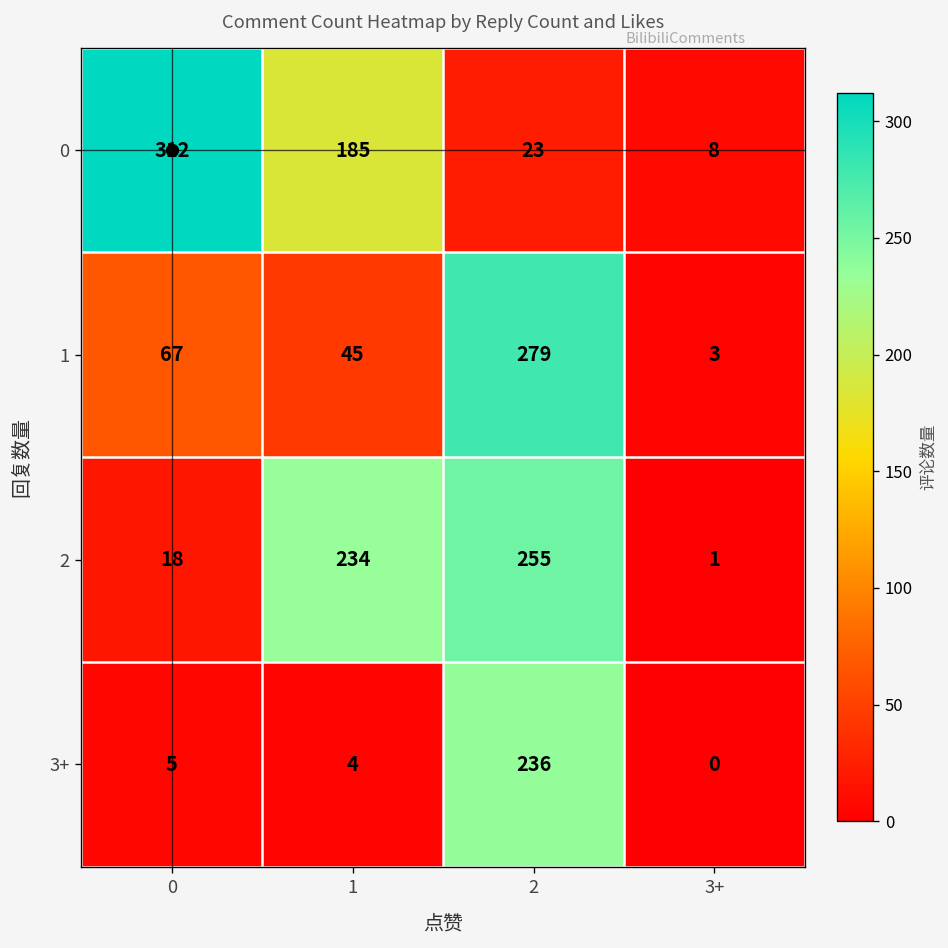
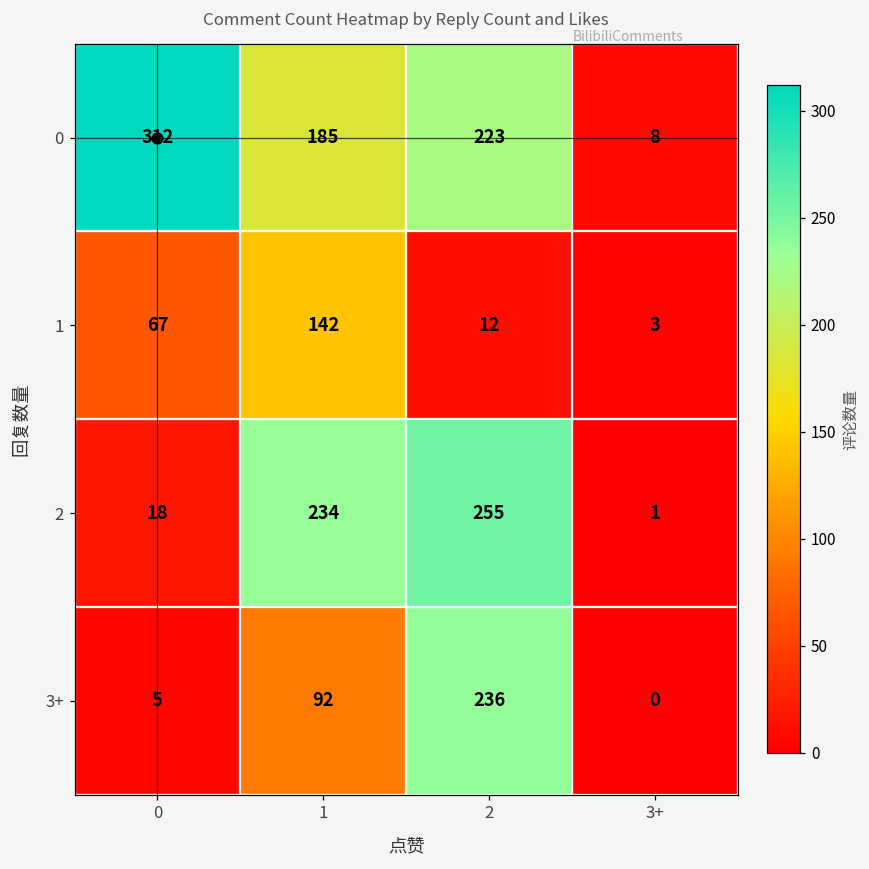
0, 2: 23 -> 223
1, 1: 45 -> 142
1, 2: 279 -> 12
3+, 1: 4 -> 92
